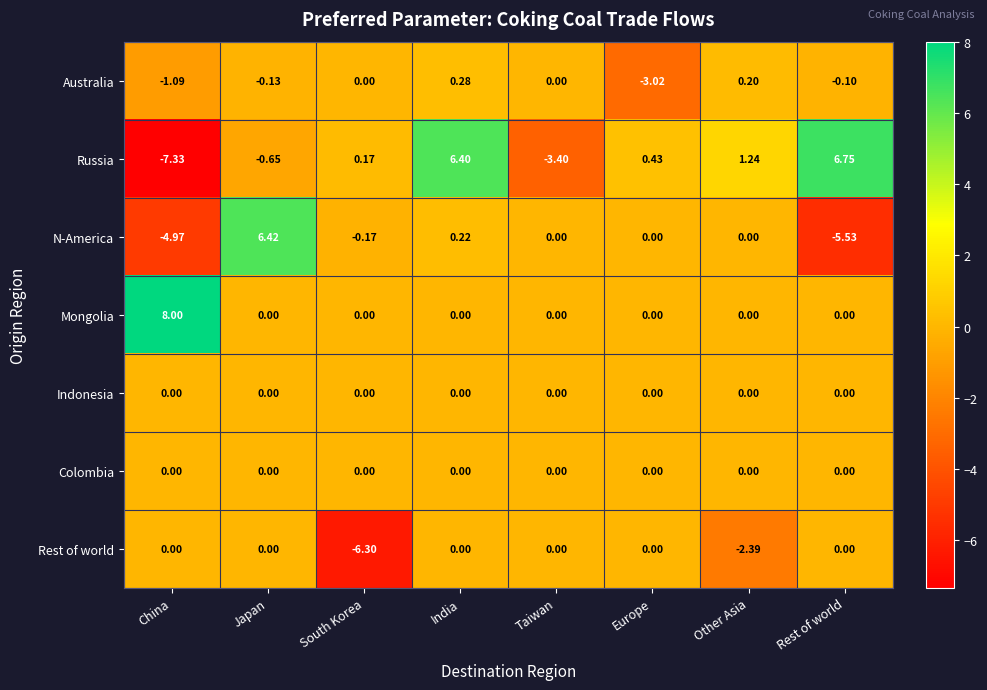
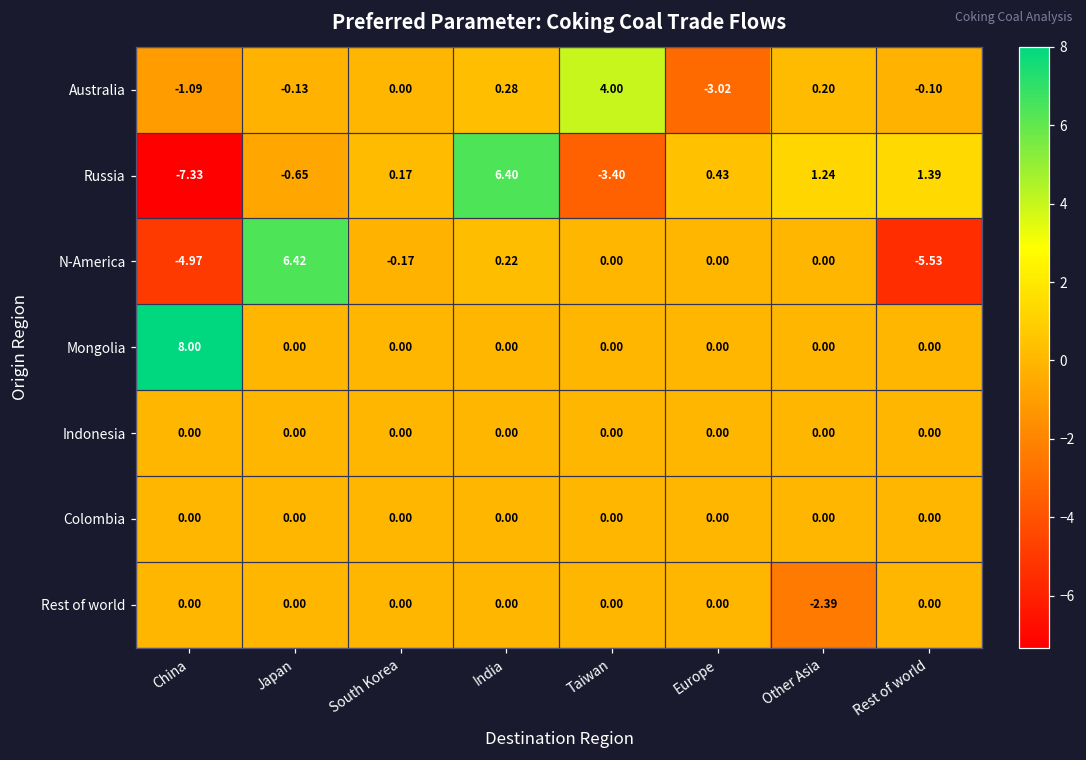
Australia, Taiwan: 0.00 -> 4.00
Russia, Rest of world: 6.75 -> 1.39
Rest of world, South Korea: -6.30 -> 0.00
